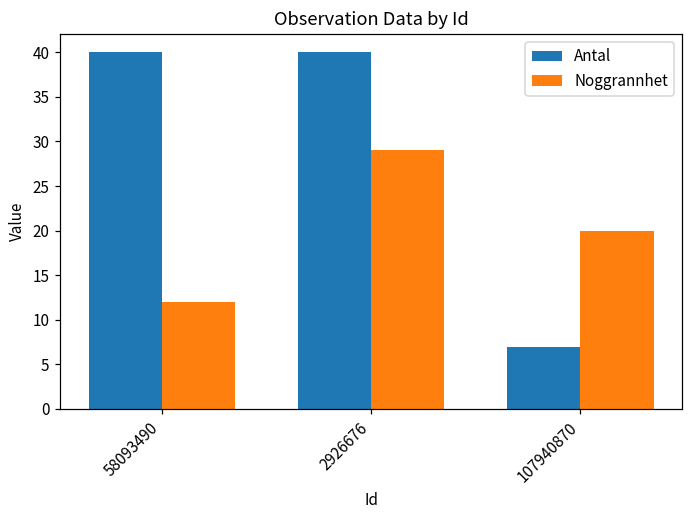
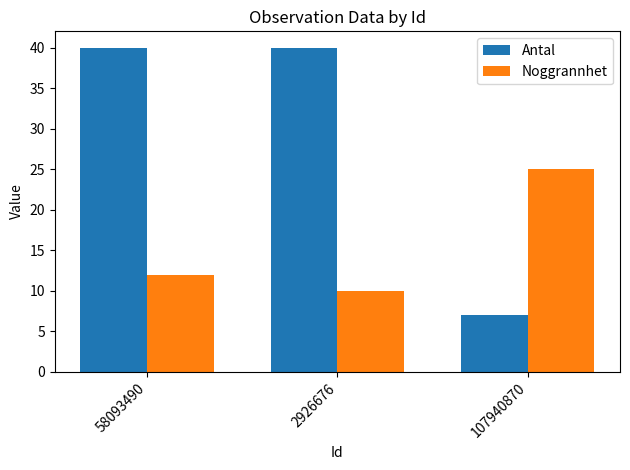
Noggrannhet, 2926676: 29 -> 10
Noggrannhet, 107940870: 20 -> 25
